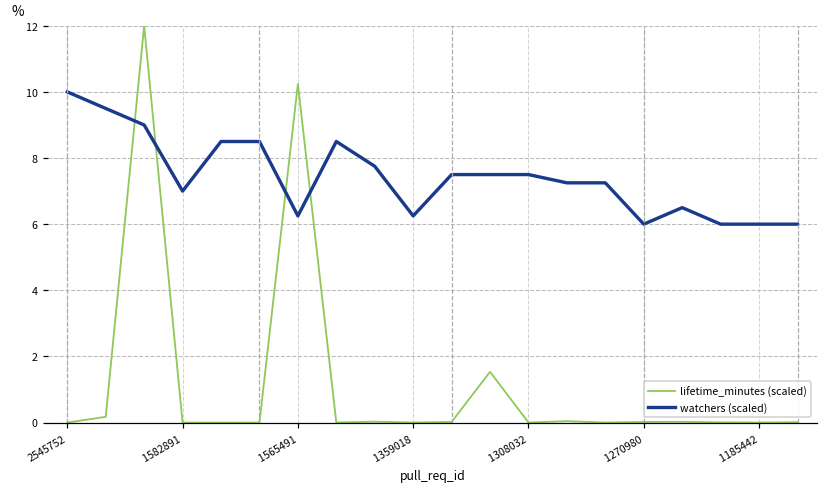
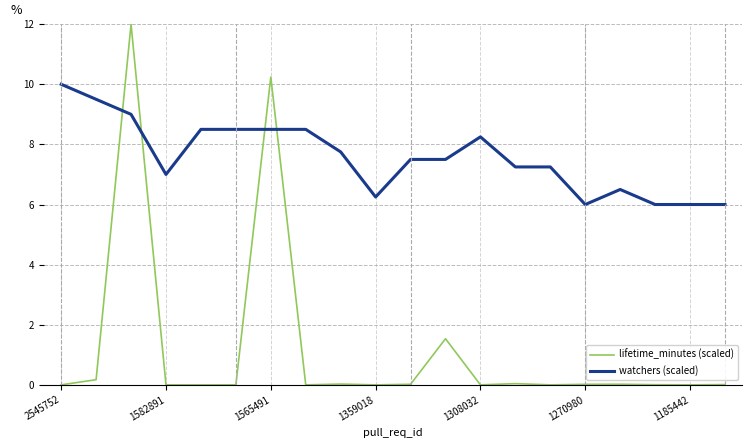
watchers (scaled), 1565491: 6.3 -> 8.5
watchers (scaled), 1308032: 7.5 -> 8.3
